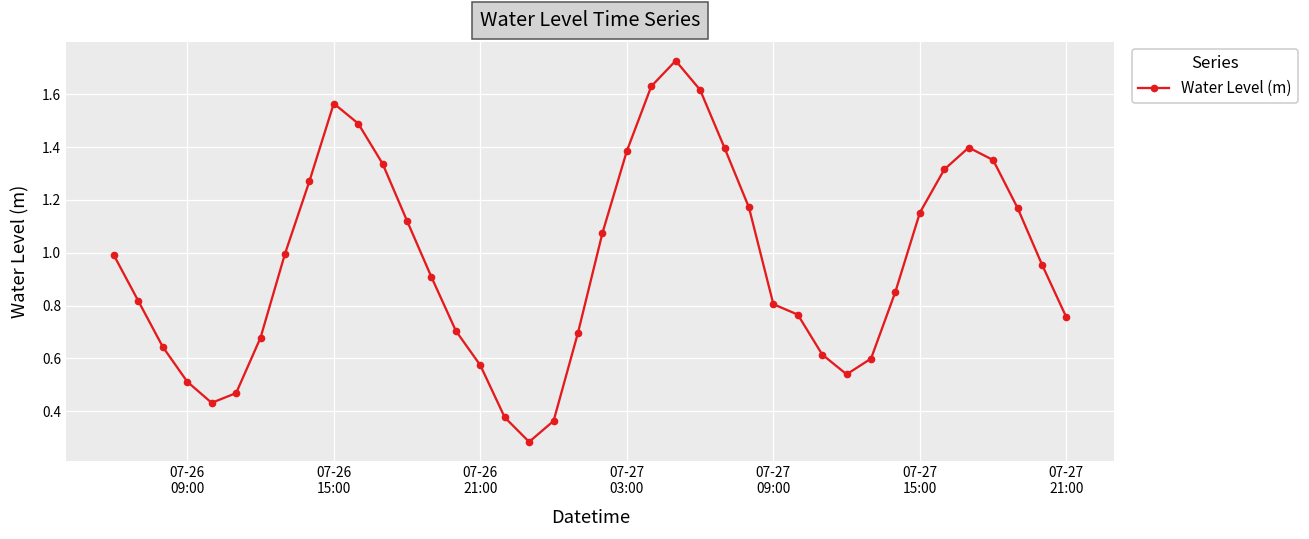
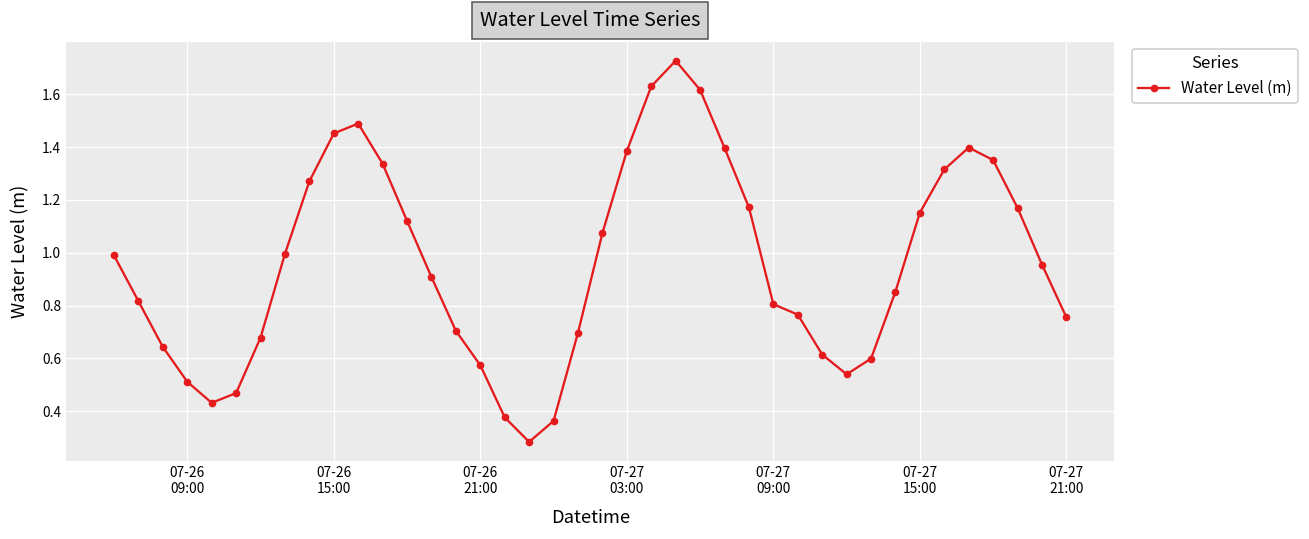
07-26 15:00: 1.56 -> 1.45
